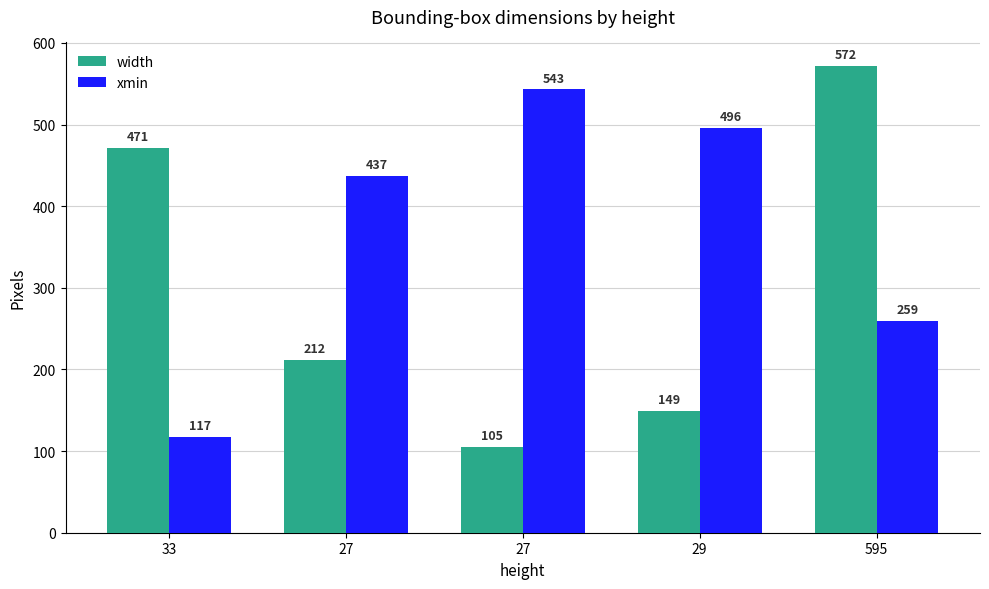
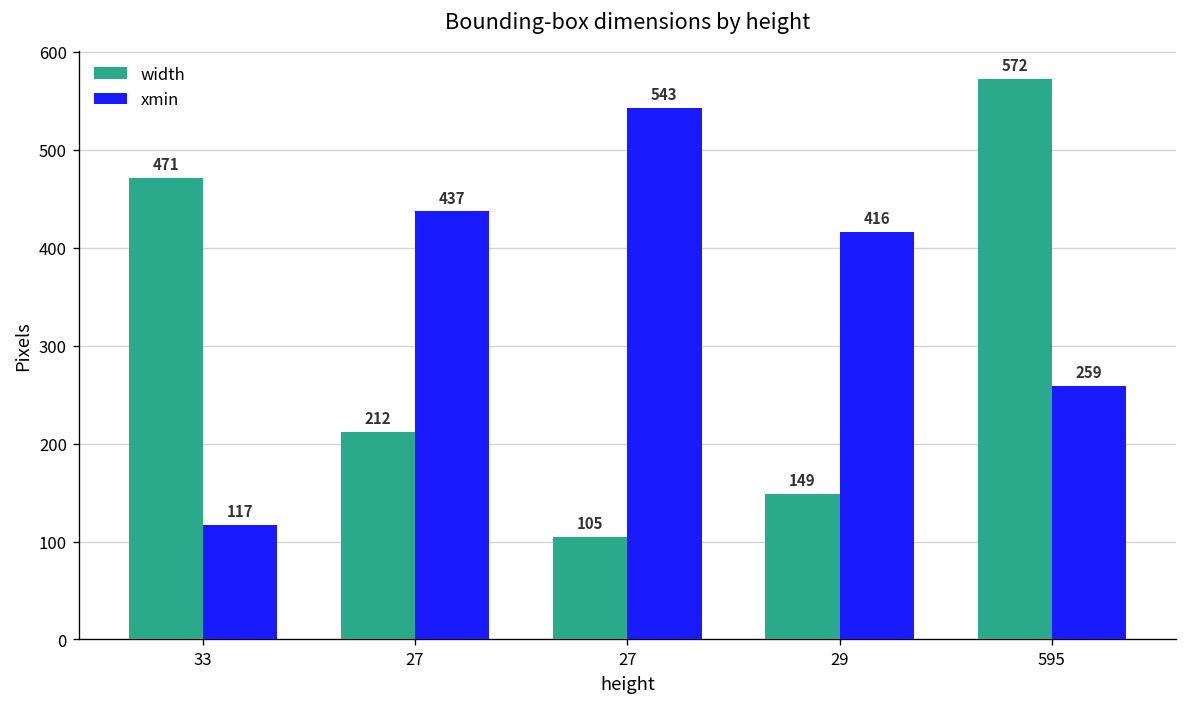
xmin, 29: 496 -> 416
